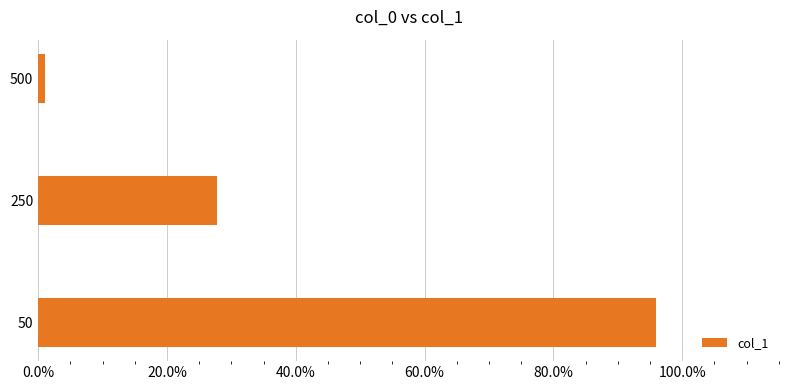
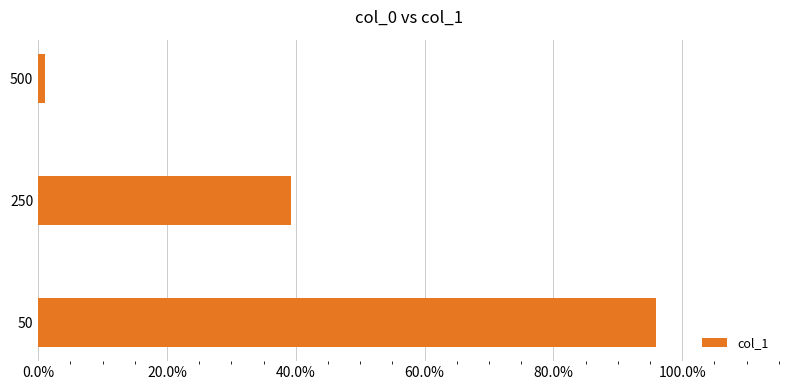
250: 28% -> 39%
